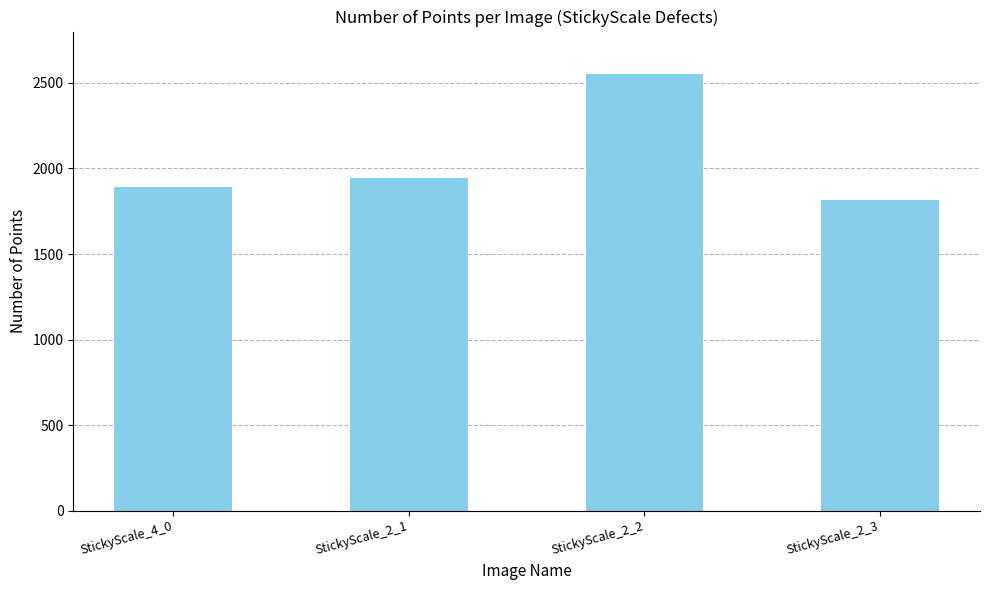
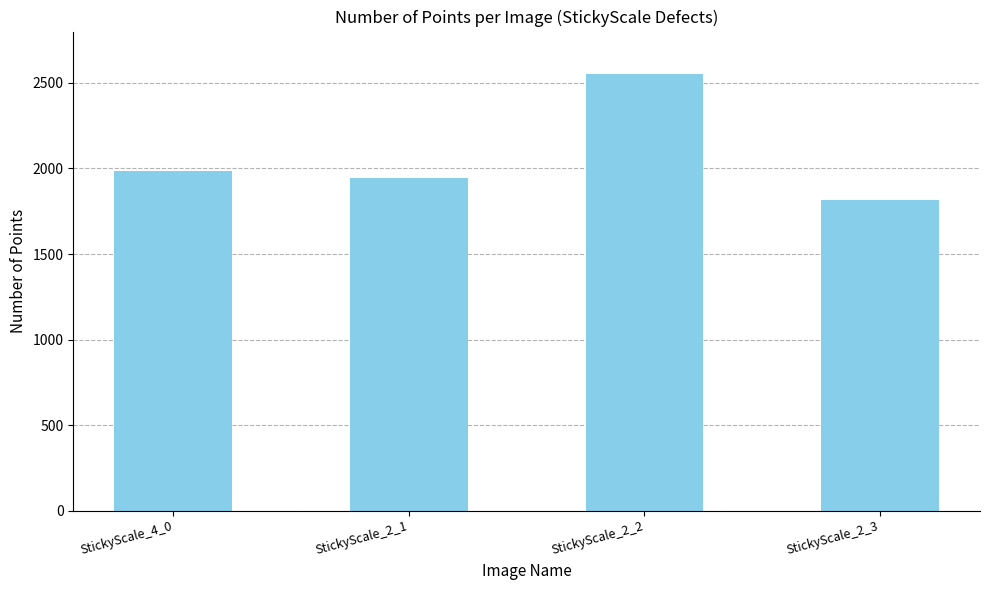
StickyScale_4_0: 1890 -> 1980
